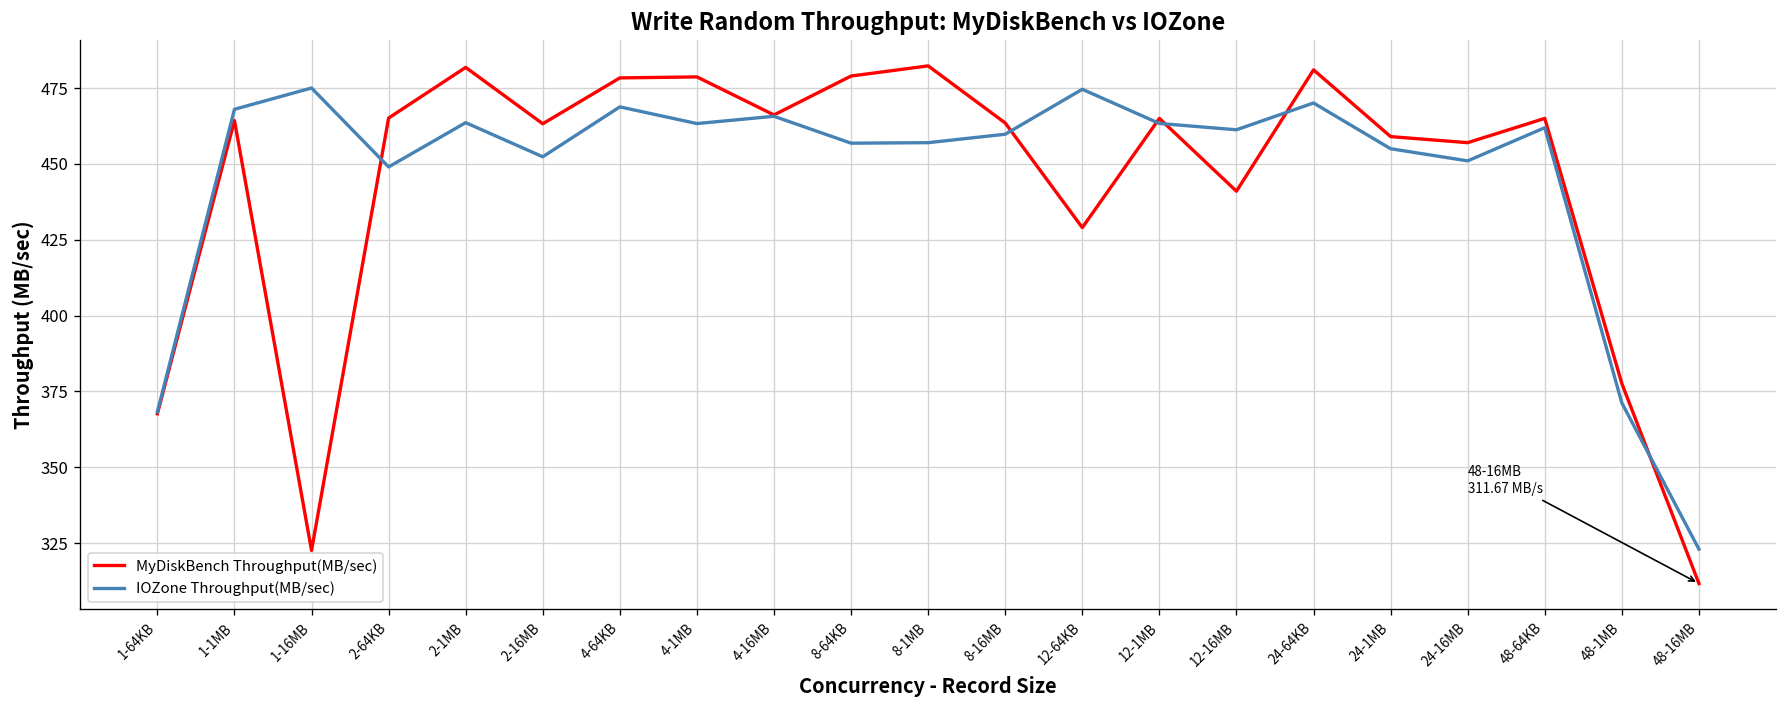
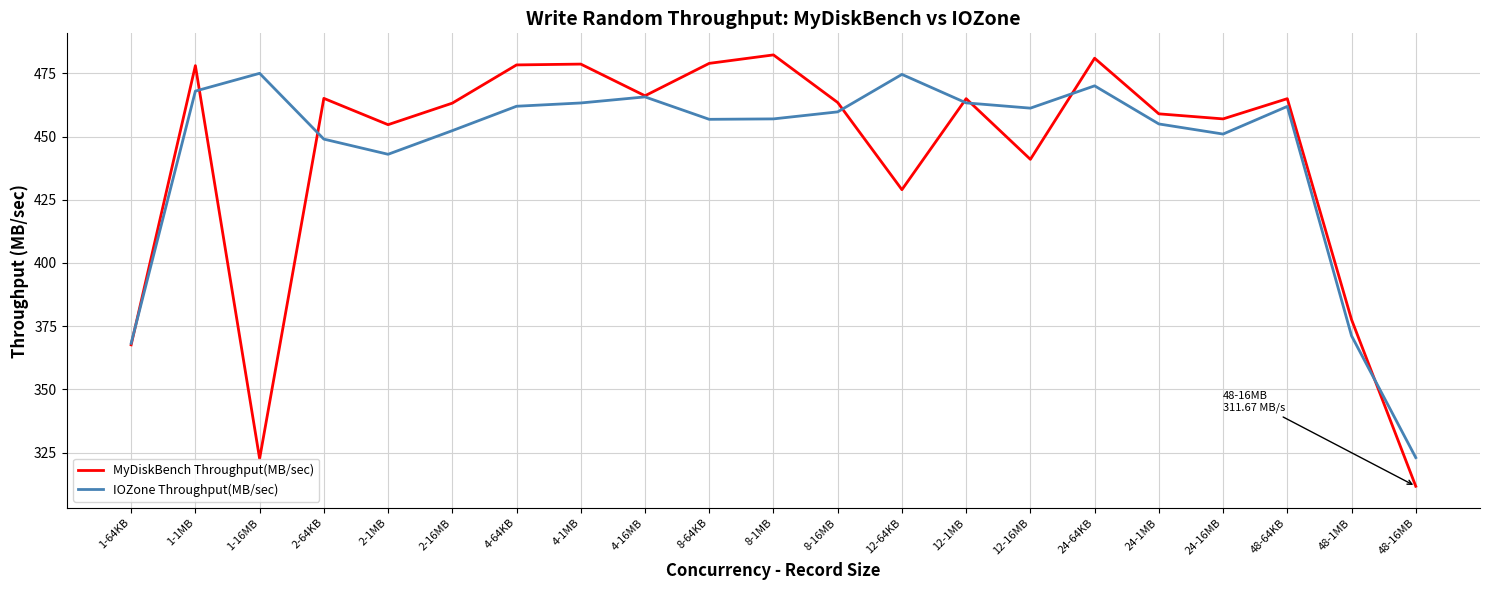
MyDiskBench Throughput(MB/sec), 1-1MB: 464 -> 478
MyDiskBench Throughput(MB/sec), 2-1MB: 482 -> 455
IOZone Throughput(MB/sec), 2-1MB: 464 -> 443
IOZone Throughput(MB/sec), 4-64KB: 469 -> 462
